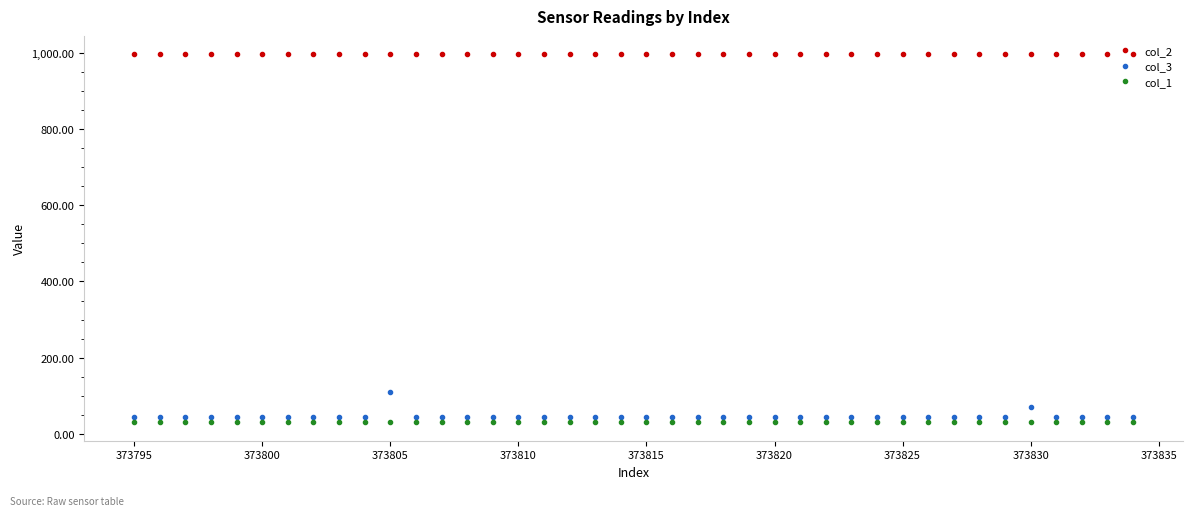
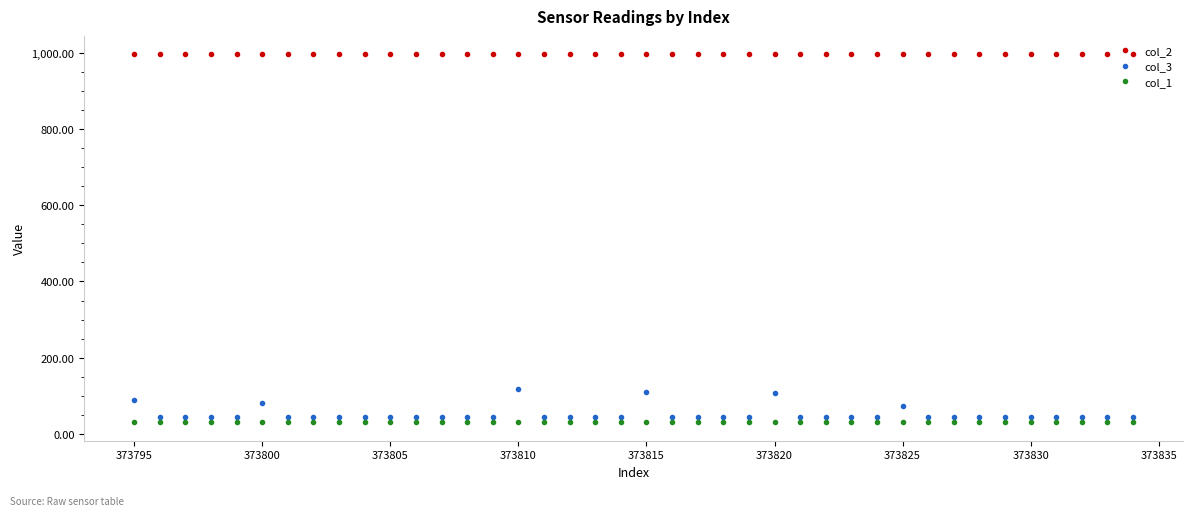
col_3, 373795: 50 -> 90
col_3, 373800: 50 -> 80
col_3, 373805: 110 -> 50
col_3, 373810: 50 -> 120
col_3, 373815: 50 -> 110
col_3, 373820: 50 -> 110
col_3, 373825: 50 -> 70
col_3, 373830: 70 -> 50
